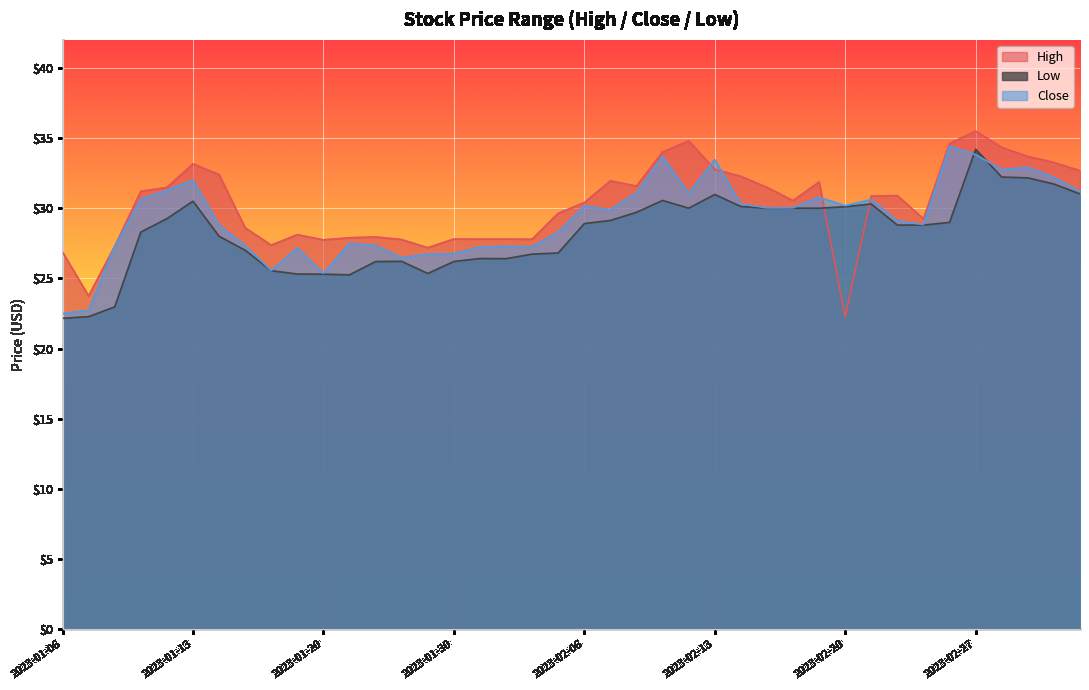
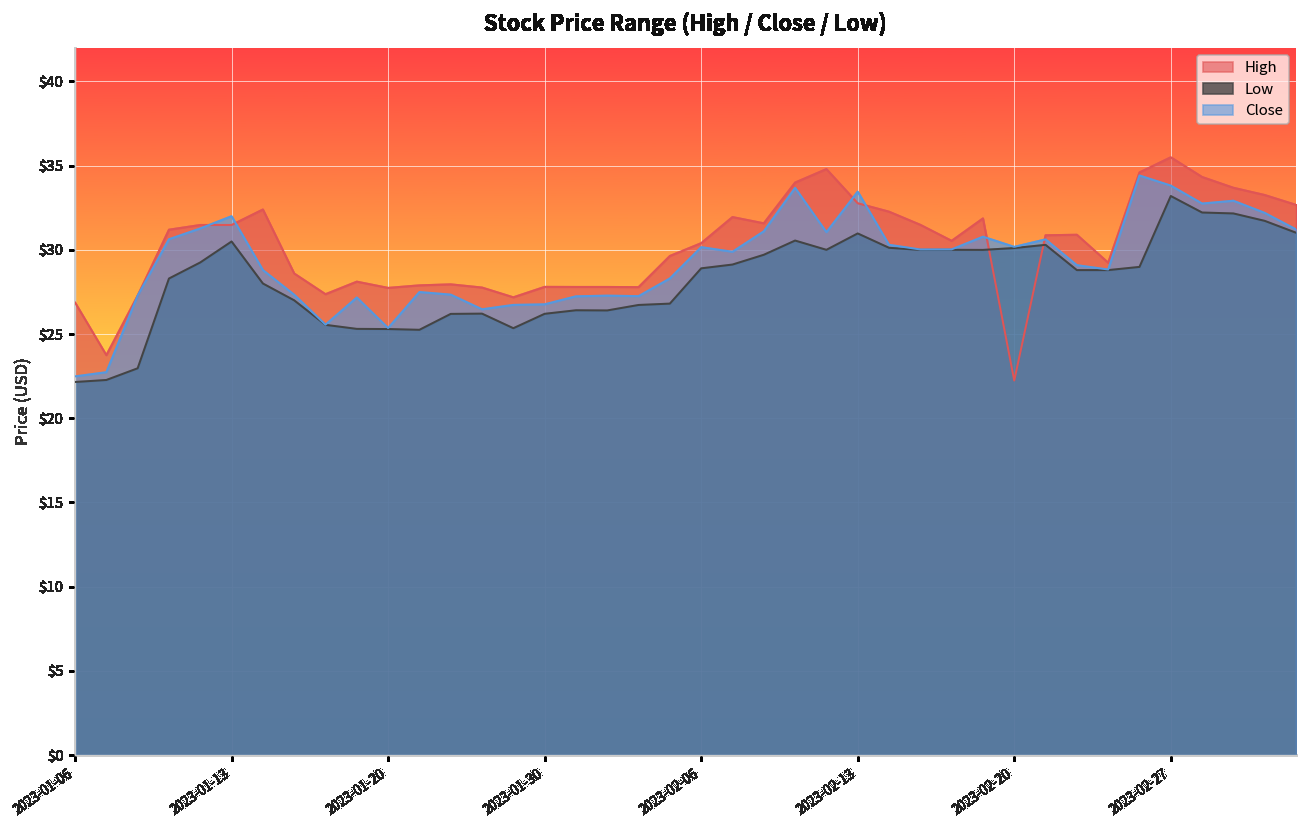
High, 2023-01-13: $33.2 -> $31.5
Low, 2023-02-27: $34.2 -> $33.2
